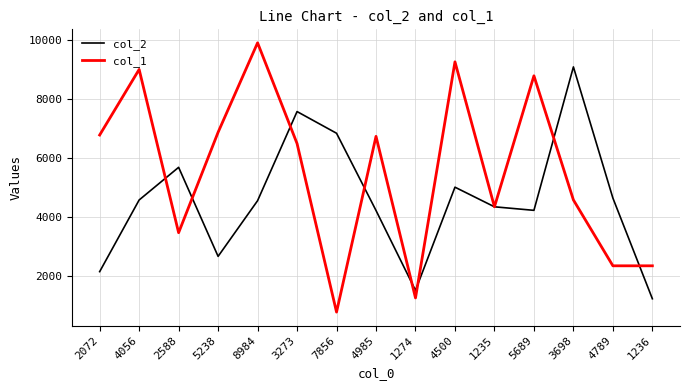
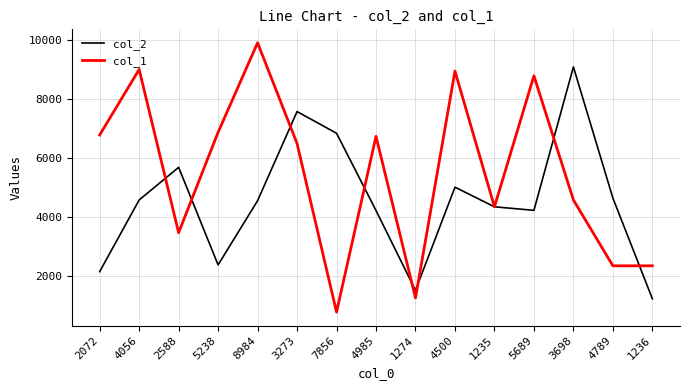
col_2, 5238: 2700 -> 2400
col_1, 4500: 9300 -> 9000
